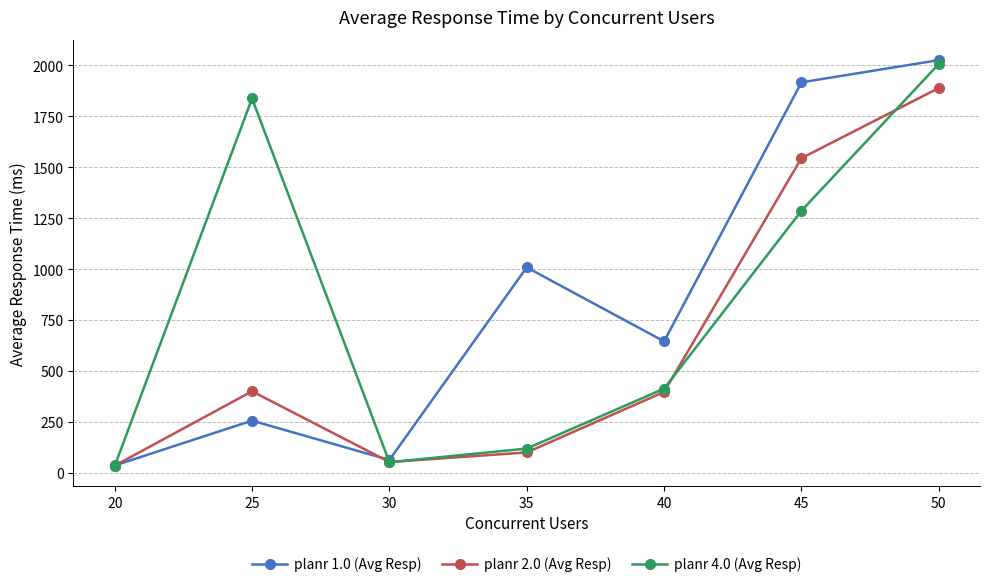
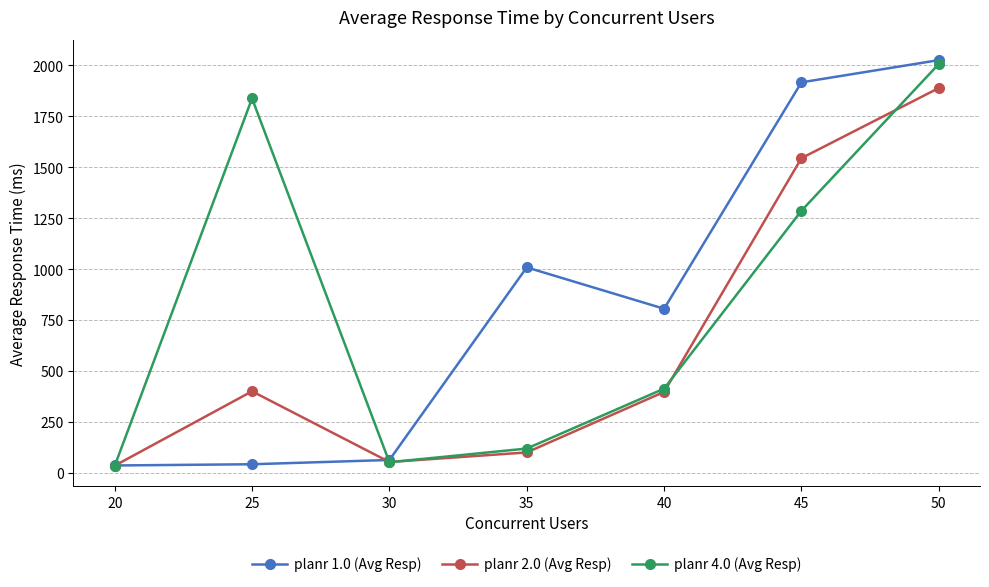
planr 1.0 (Avg Resp), 25: 260 -> 40
planr 1.0 (Avg Resp), 40: 650 -> 810
